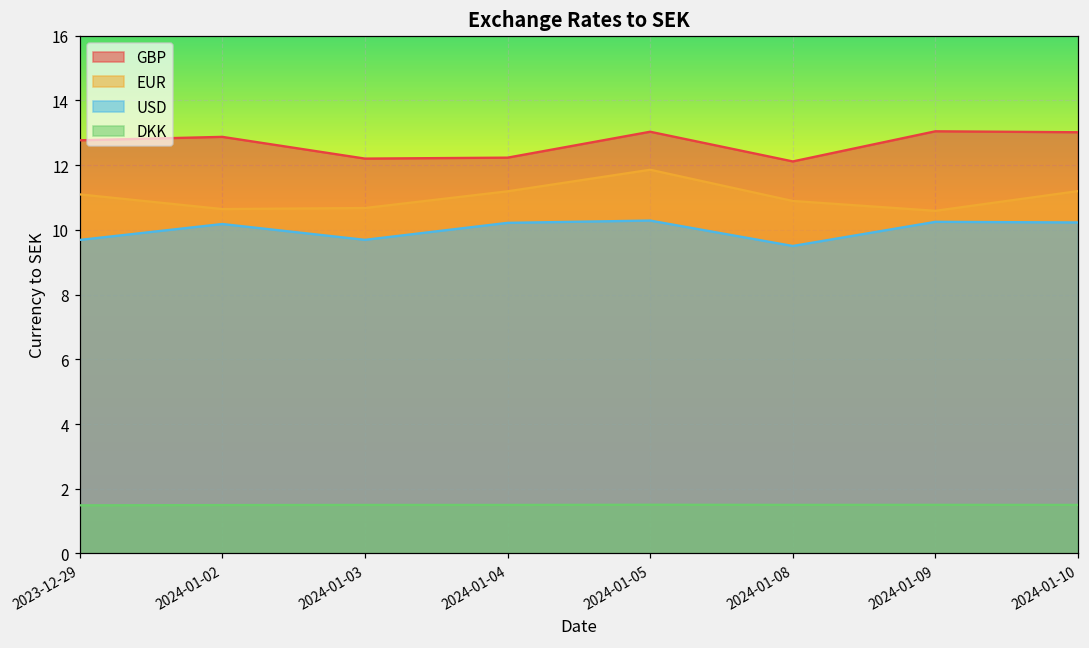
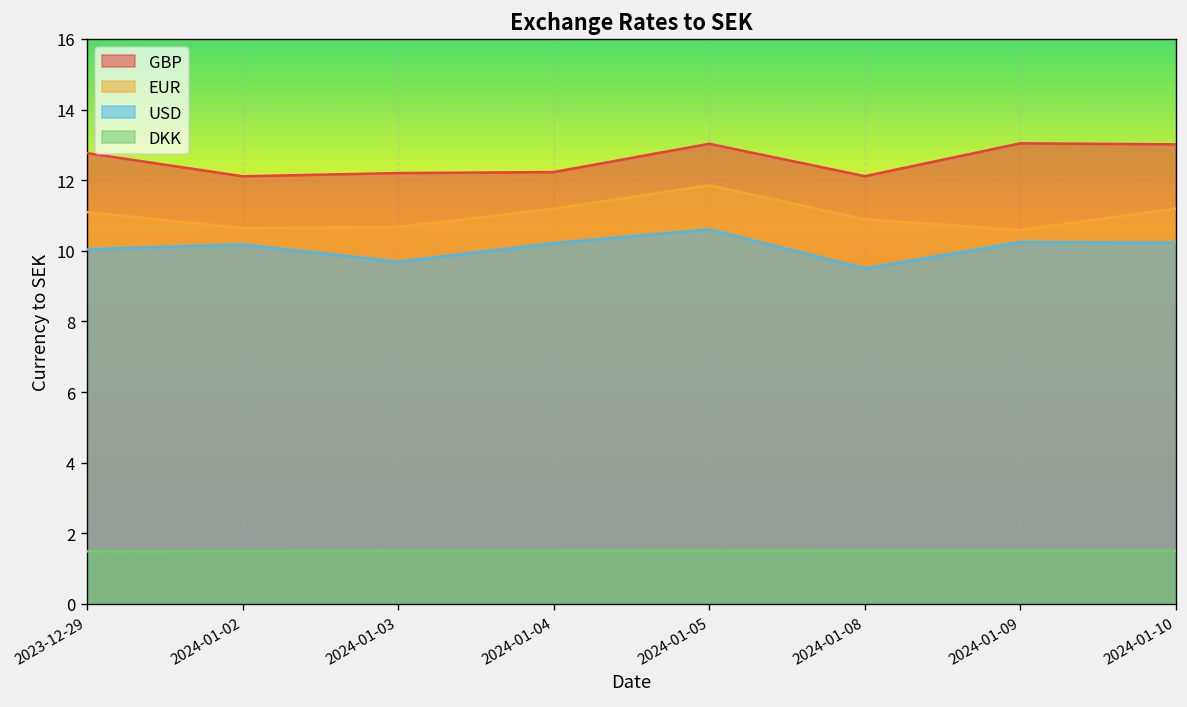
USD, 2023-12-29: 9.7 -> 10.0
GBP, 2024-01-02: 12.9 -> 12.1
USD, 2024-01-05: 10.3 -> 10.6
